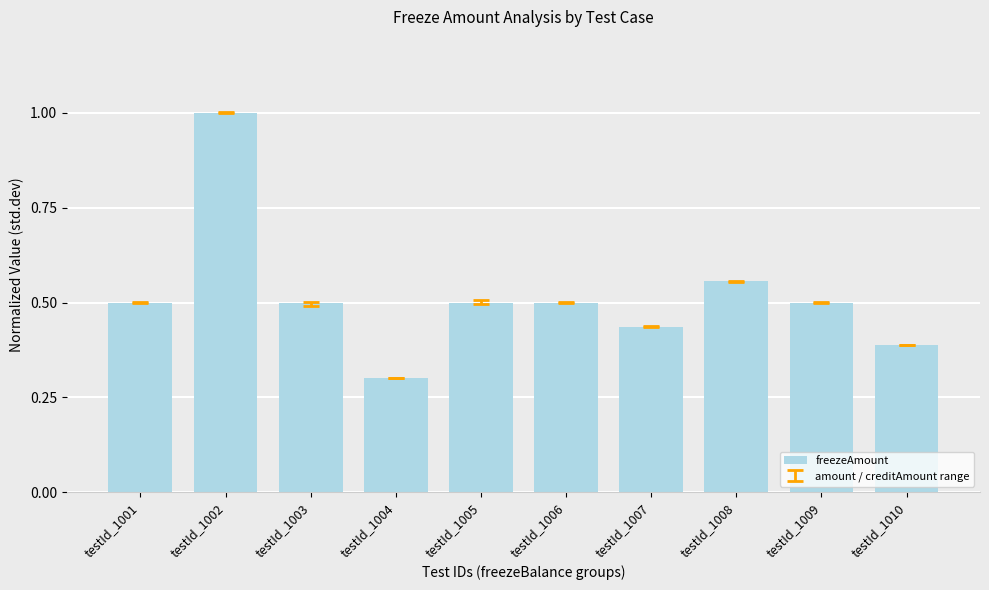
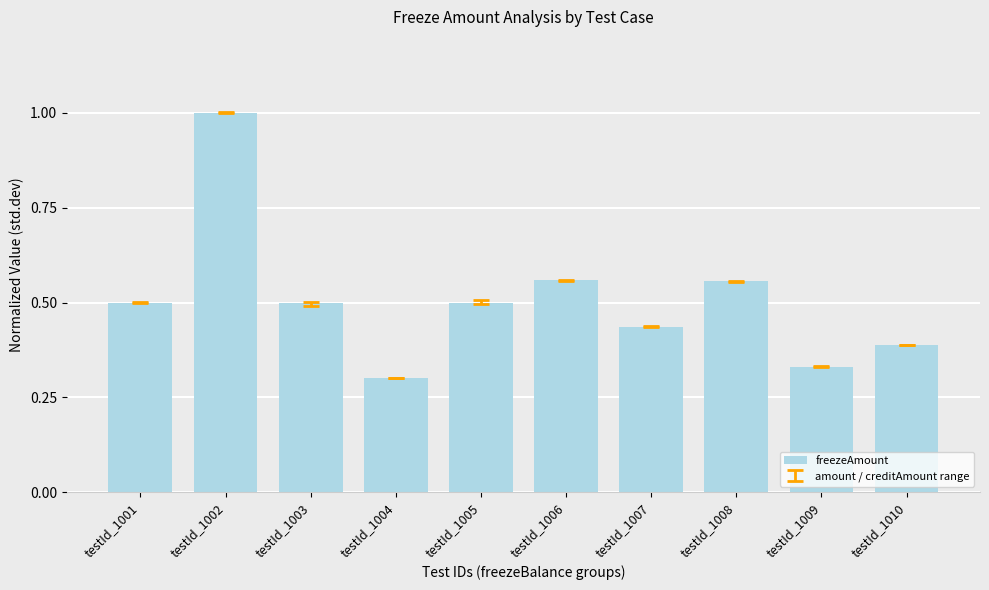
freezeAmount, testId_1006: 0.50 -> 0.56
freezeAmount, testId_1009: 0.50 -> 0.33
